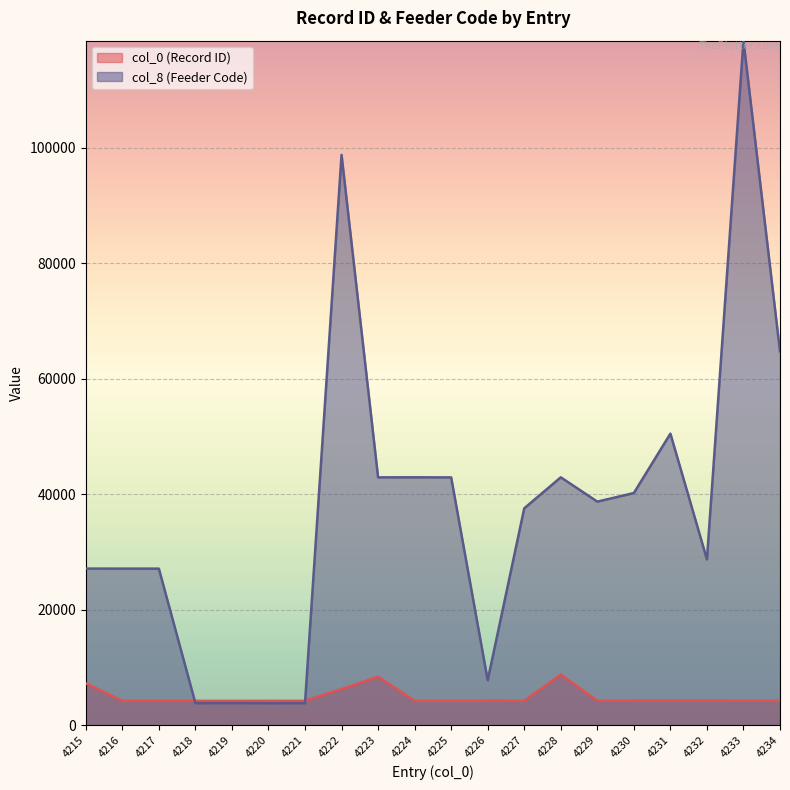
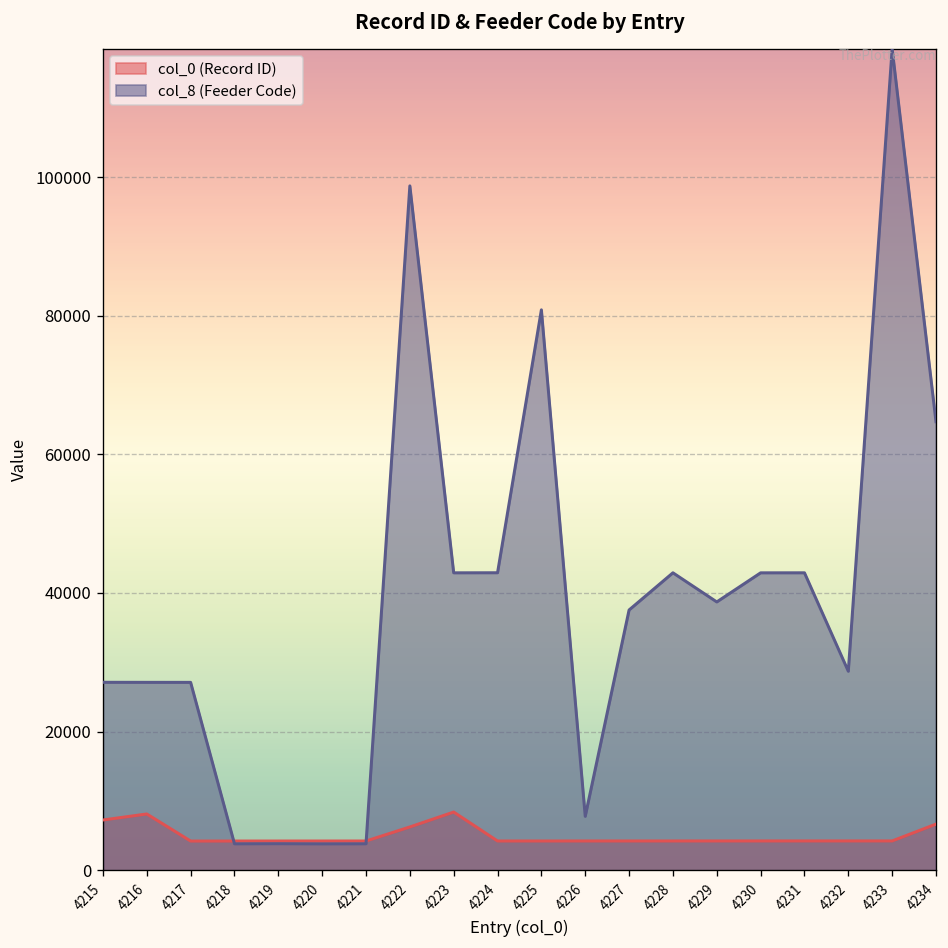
col_0 (Record ID), 4216: 4000 -> 8000
col_8 (Feeder Code), 4225: 43000 -> 81000
col_0 (Record ID), 4228: 9000 -> 4000
col_8 (Feeder Code), 4230: 40000 -> 43000
col_8 (Feeder Code), 4231: 50000 -> 43000
col_0 (Record ID), 4234: 4000 -> 7000
